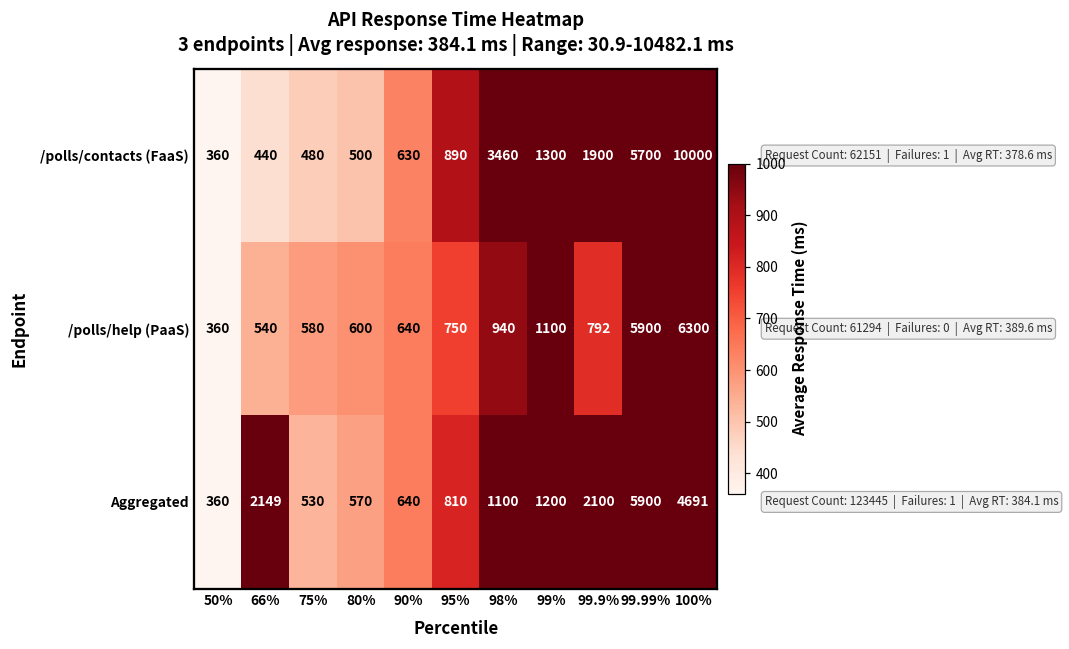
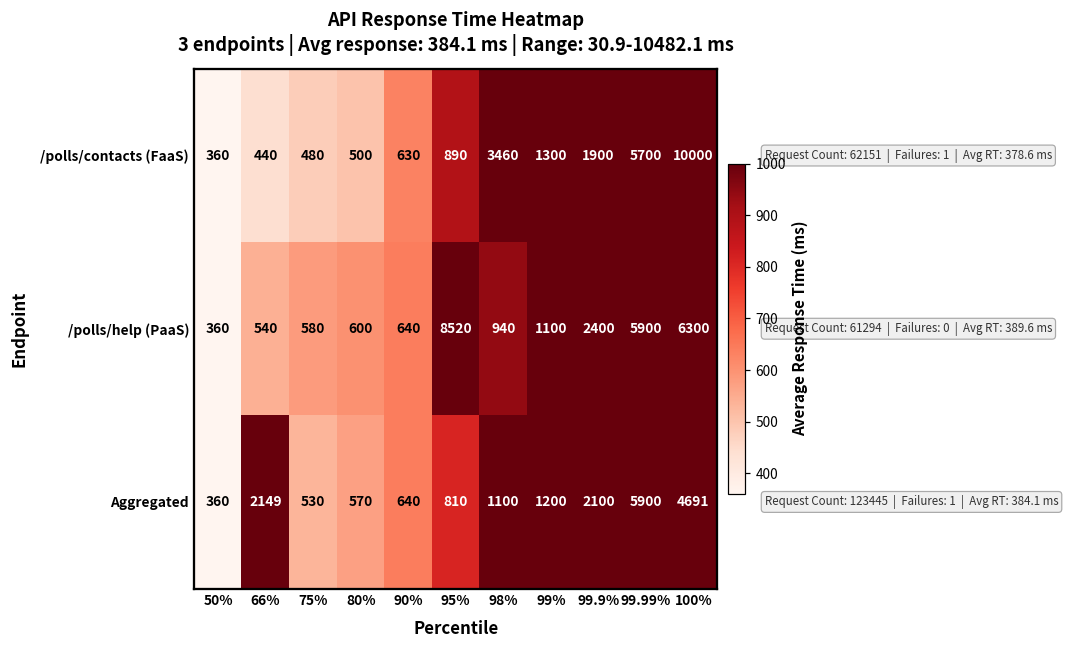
/polls/help (PaaS), 95%: 750 -> 8520
/polls/help (PaaS), 99.9%: 792 -> 2400
